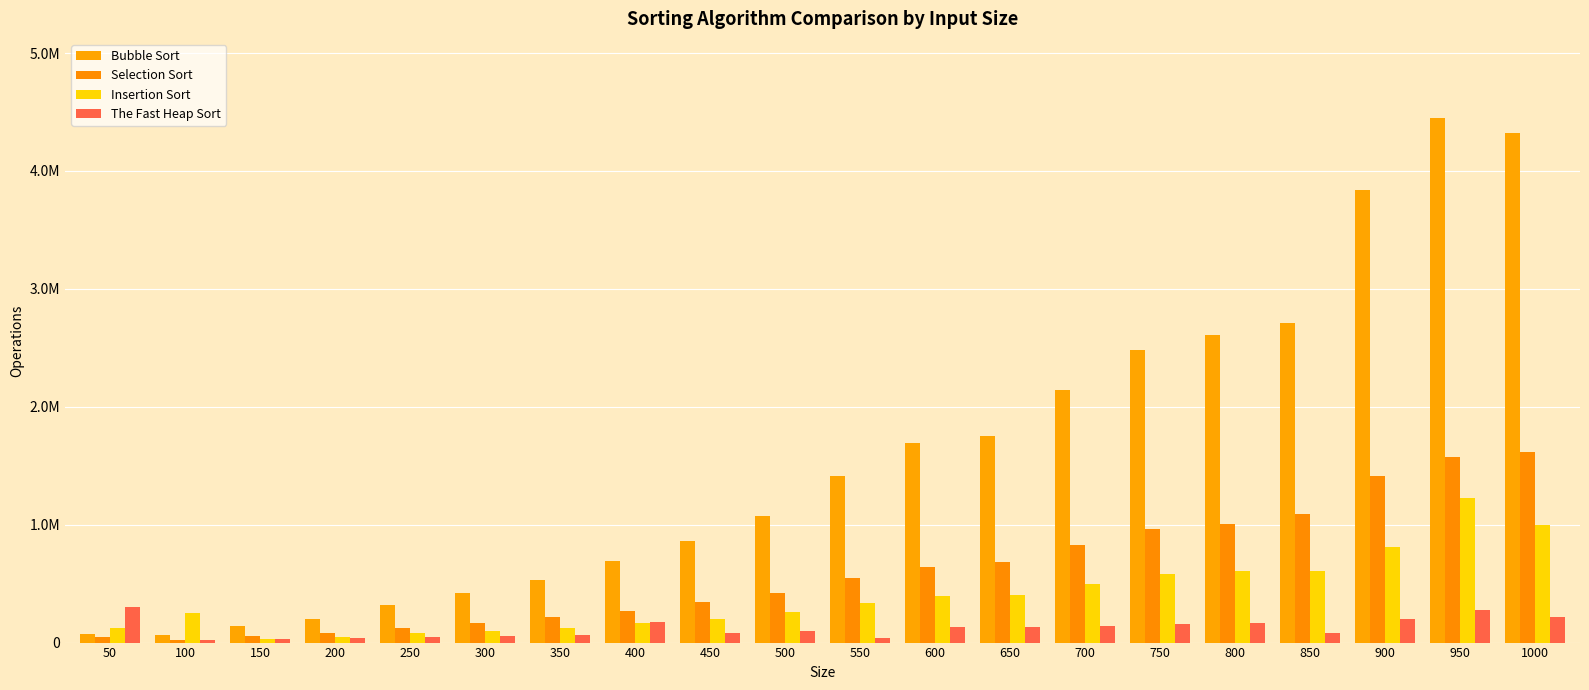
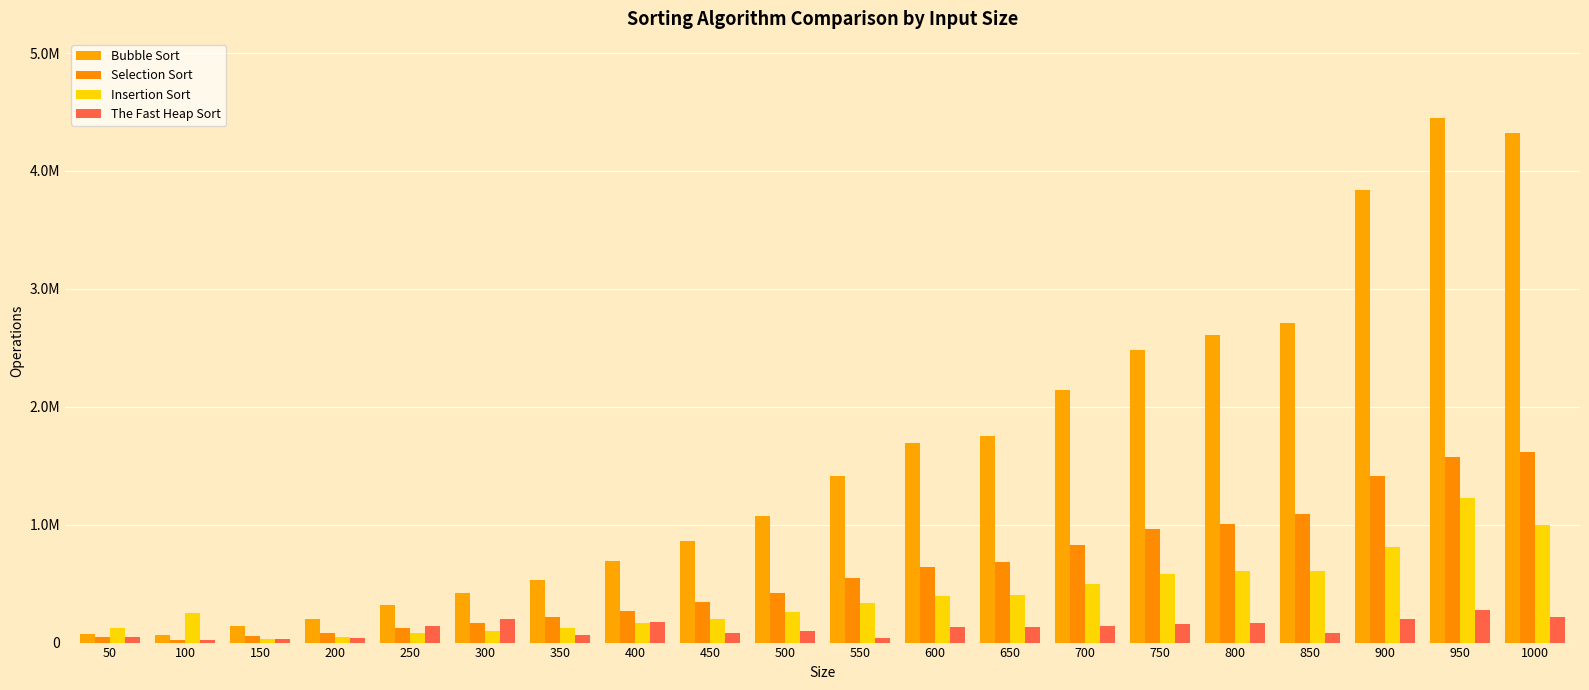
The Fast Heap Sort, 50: 310000 -> 40000
The Fast Heap Sort, 250: 50000 -> 140000
The Fast Heap Sort, 300: 60000 -> 200000
